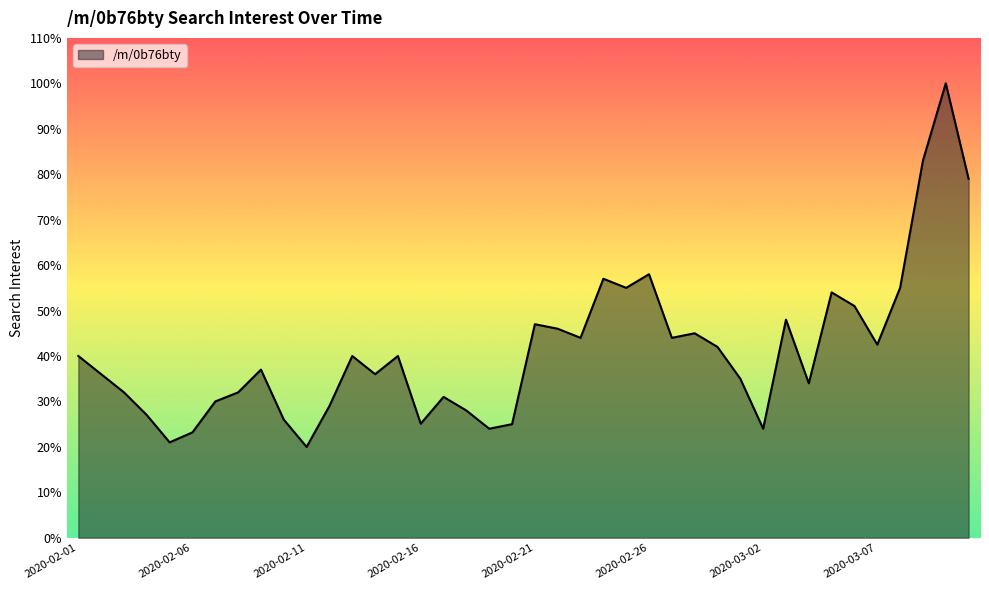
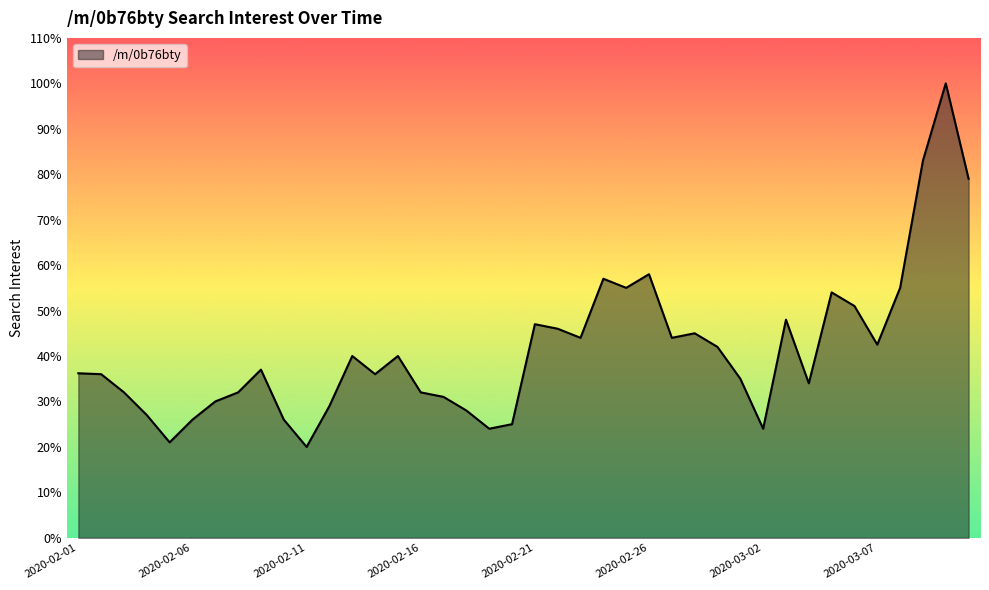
2020-02-01: 40% -> 36%
2020-02-06: 23% -> 26%
2020-02-16: 25% -> 32%
